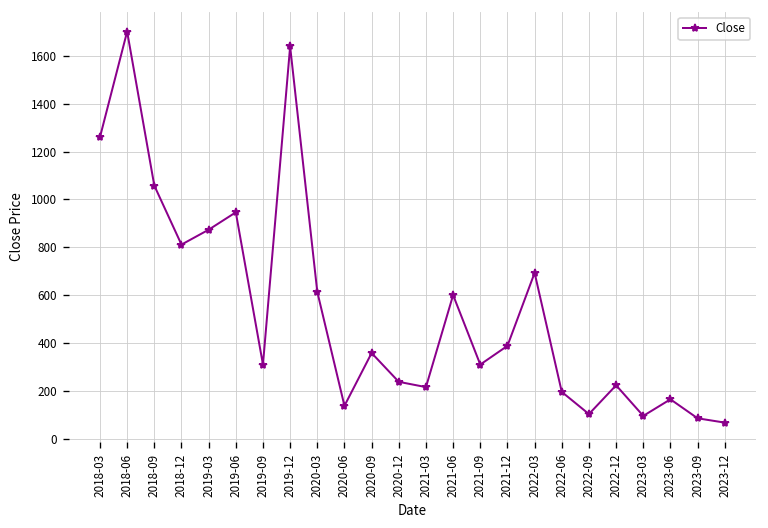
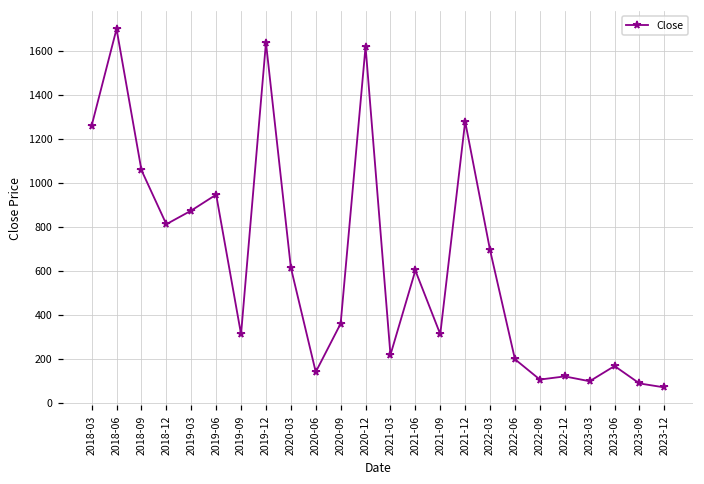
2020-12: 240 -> 1620
2021-12: 390 -> 1280
2022-12: 230 -> 120
